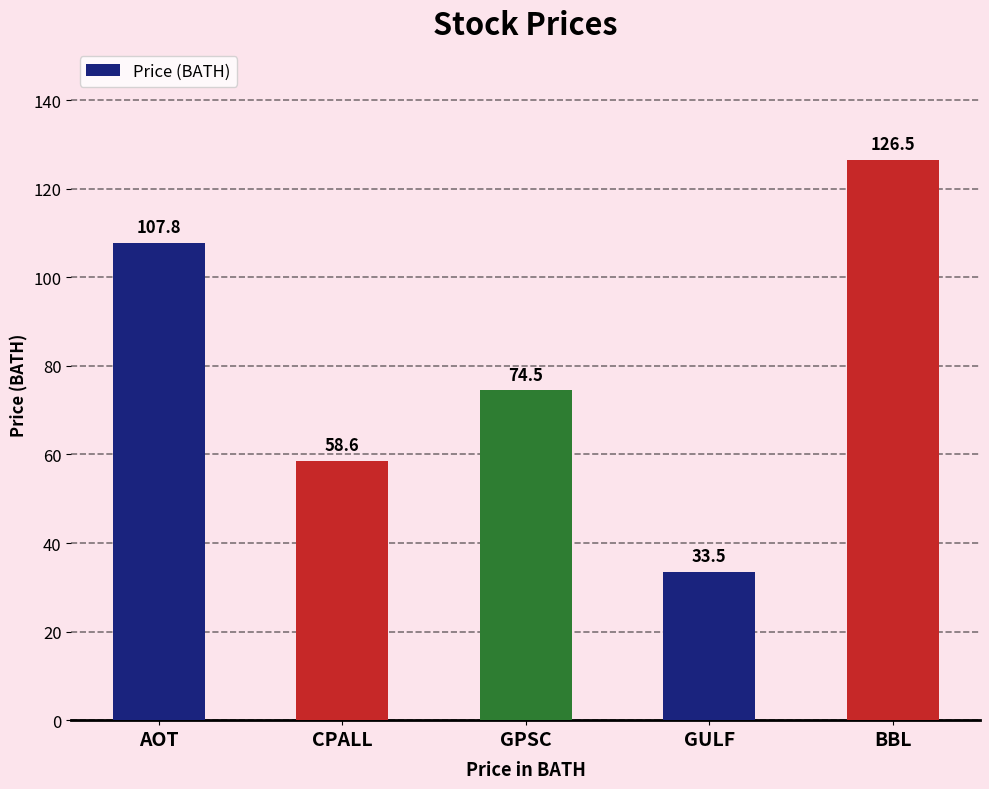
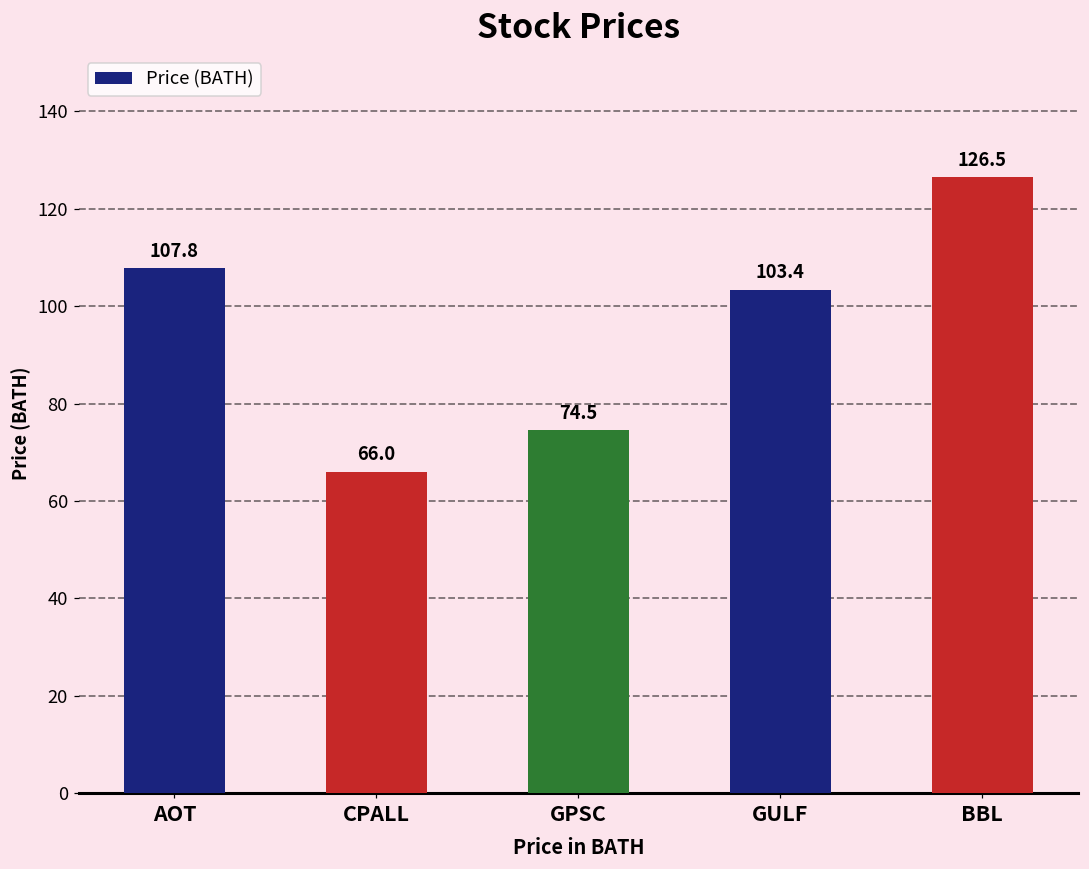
CPALL: 58.6 -> 66.0
GULF: 33.5 -> 103.4
